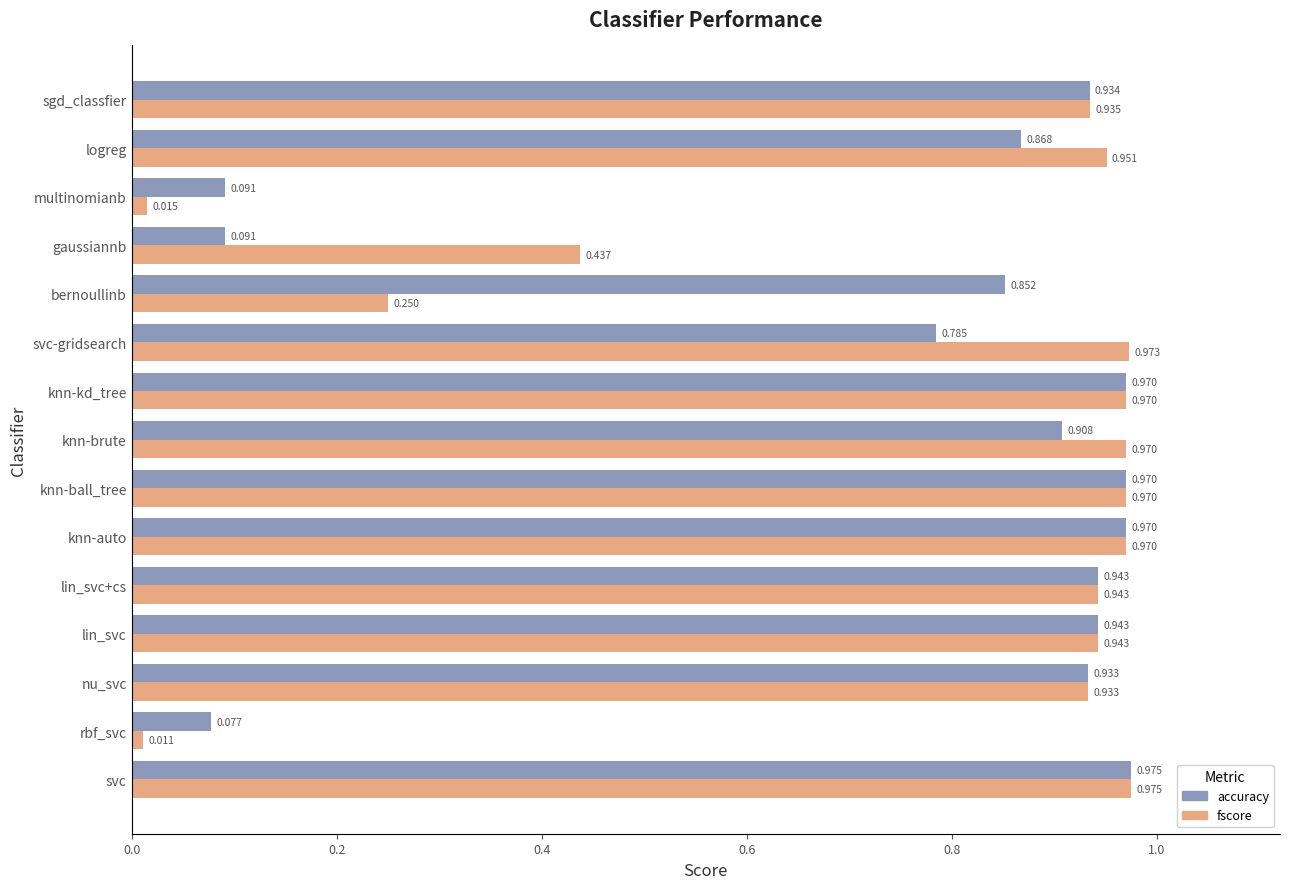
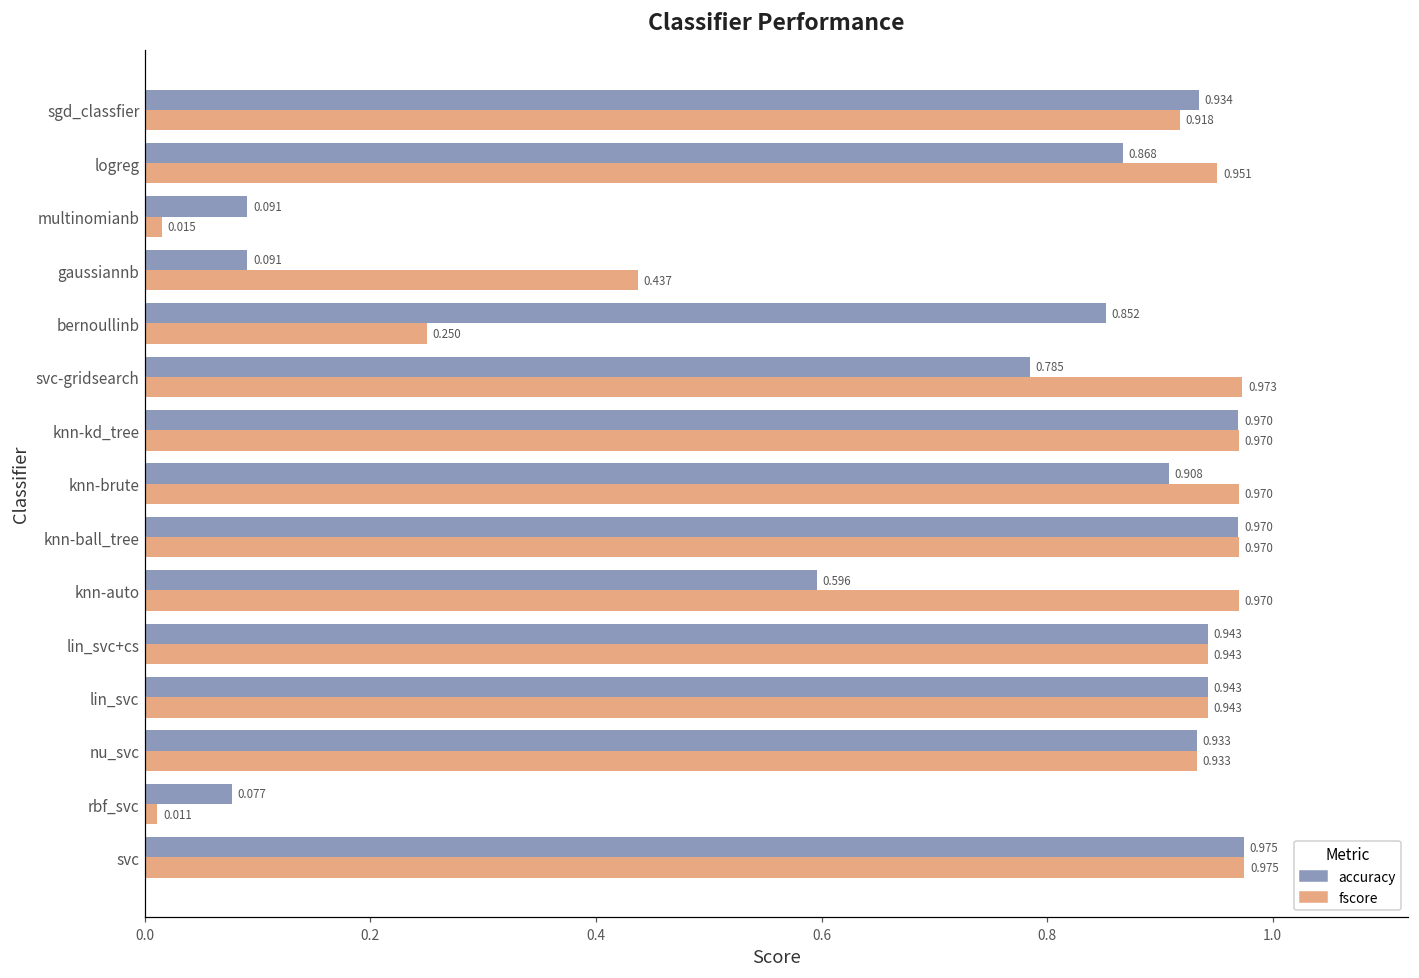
fscore, sgd_classfier: 0.935 -> 0.918
accuracy, knn-auto: 0.970 -> 0.596
